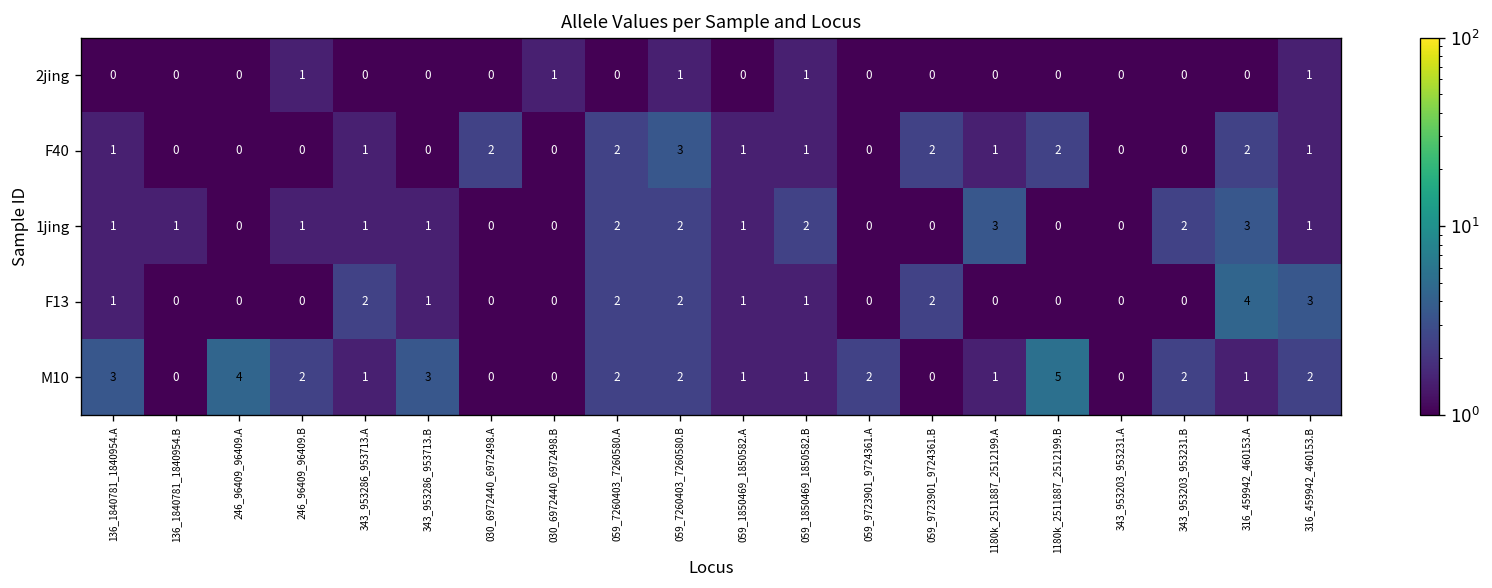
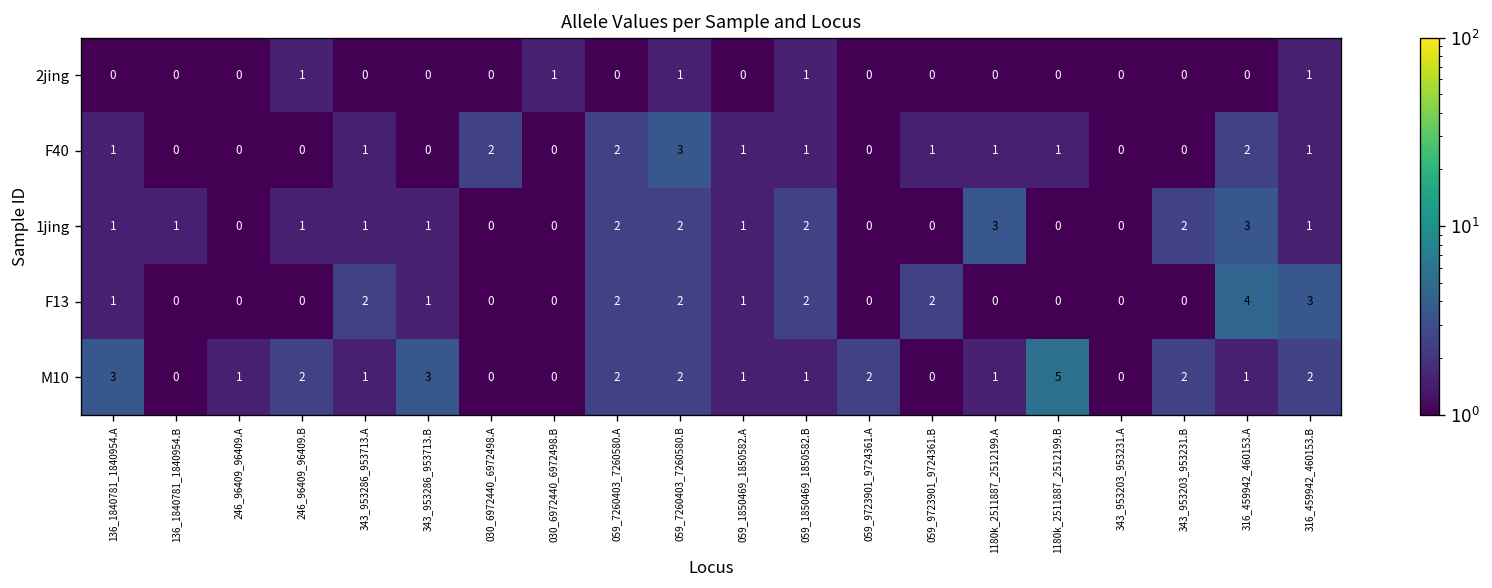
F40, 059_9723901_9724361.B: 2 -> 1
F40, 1180k_2511887_2512199.B: 2 -> 1
F13, 059_1850469_1850582.B: 1 -> 2
M10, 246_96409_96409.A: 4 -> 1
